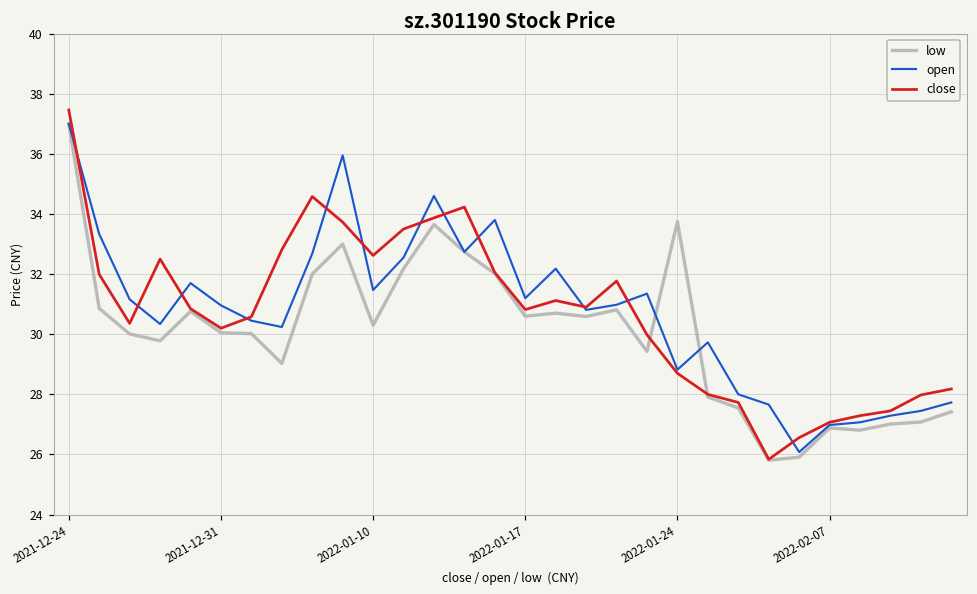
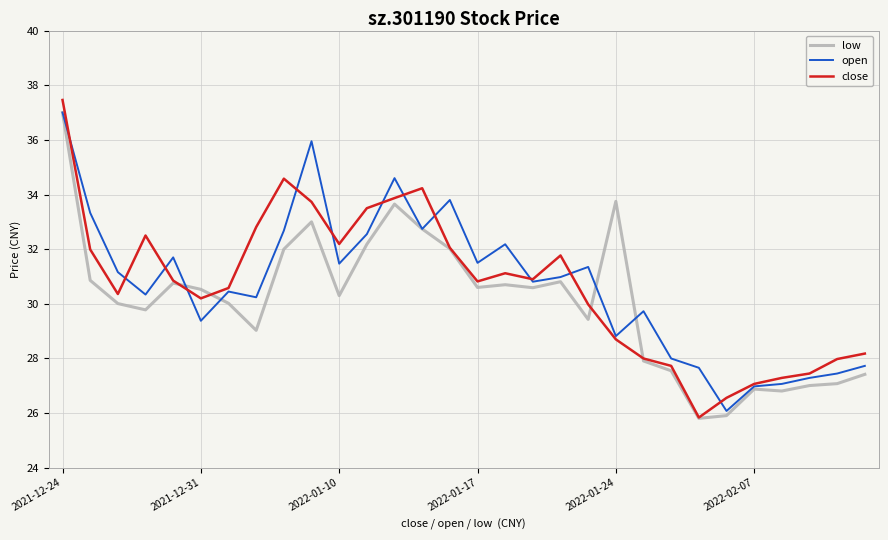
low, 2021-12-31: 30.1 -> 30.5
open, 2021-12-31: 31.0 -> 29.4
close, 2022-01-10: 32.6 -> 32.2
open, 2022-01-17: 31.2 -> 31.5
